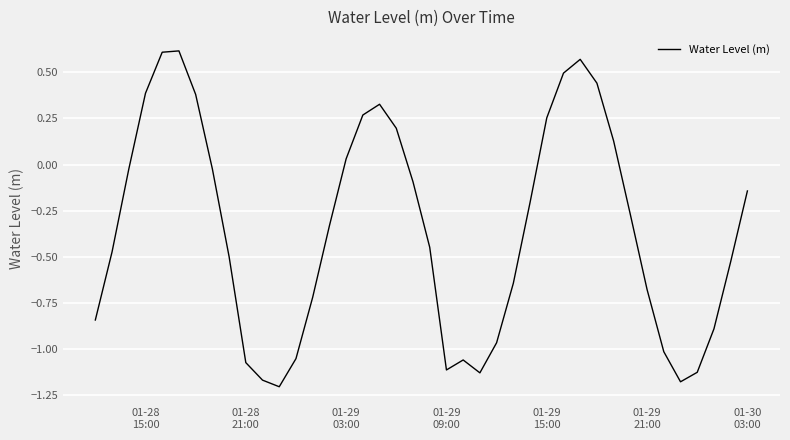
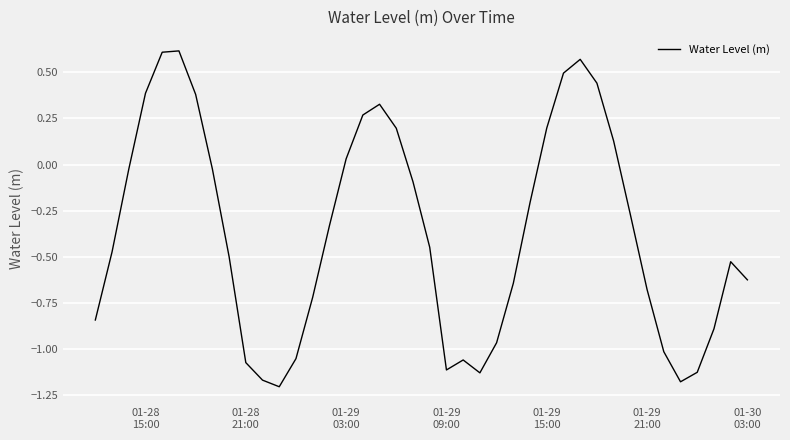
01-29 15:00: 0.25 -> 0.20
01-30 03:00: -0.14 -> -0.63
